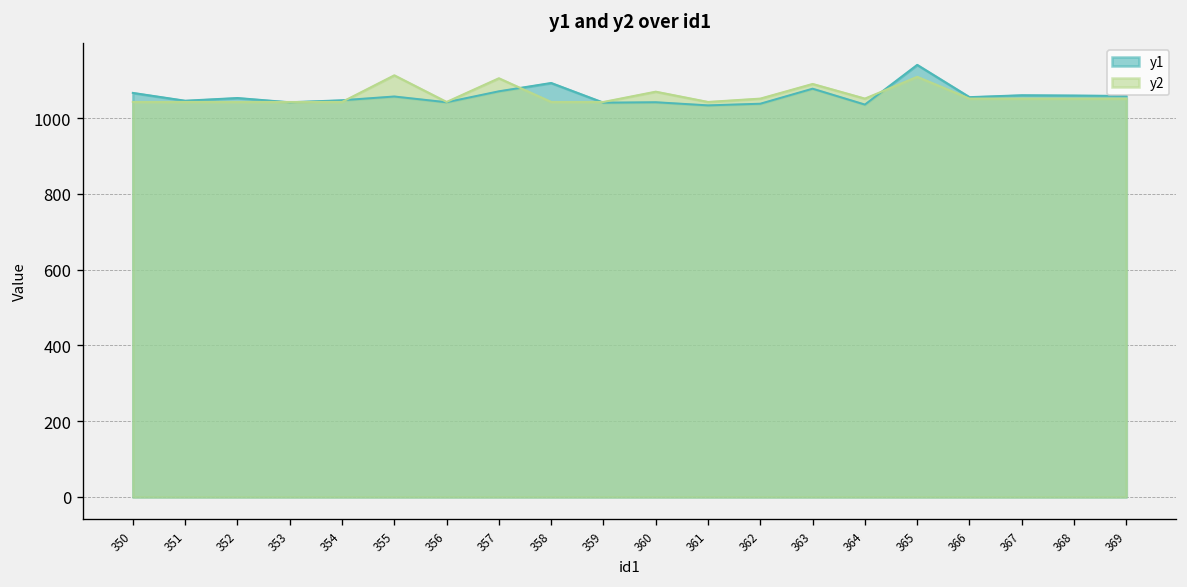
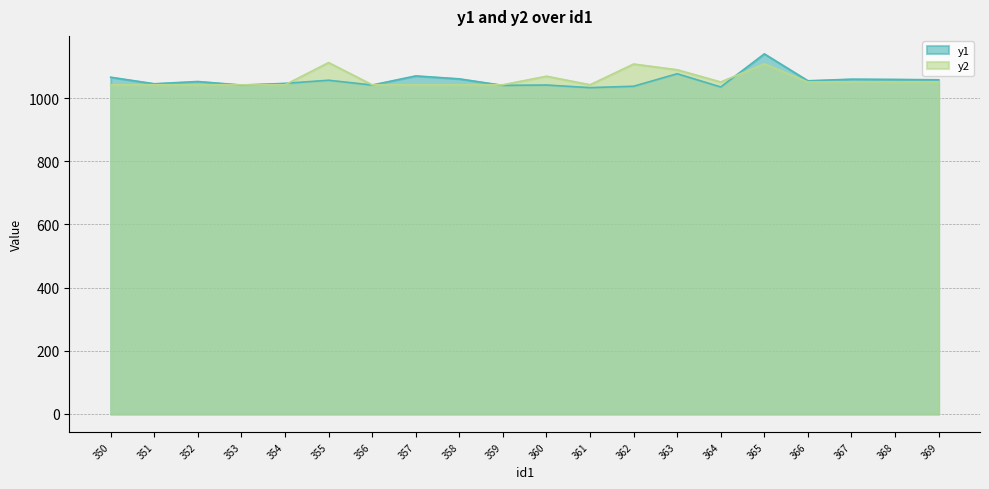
y2, 357: 1100 -> 1040
y1, 358: 1090 -> 1060
y2, 362: 1050 -> 1110
